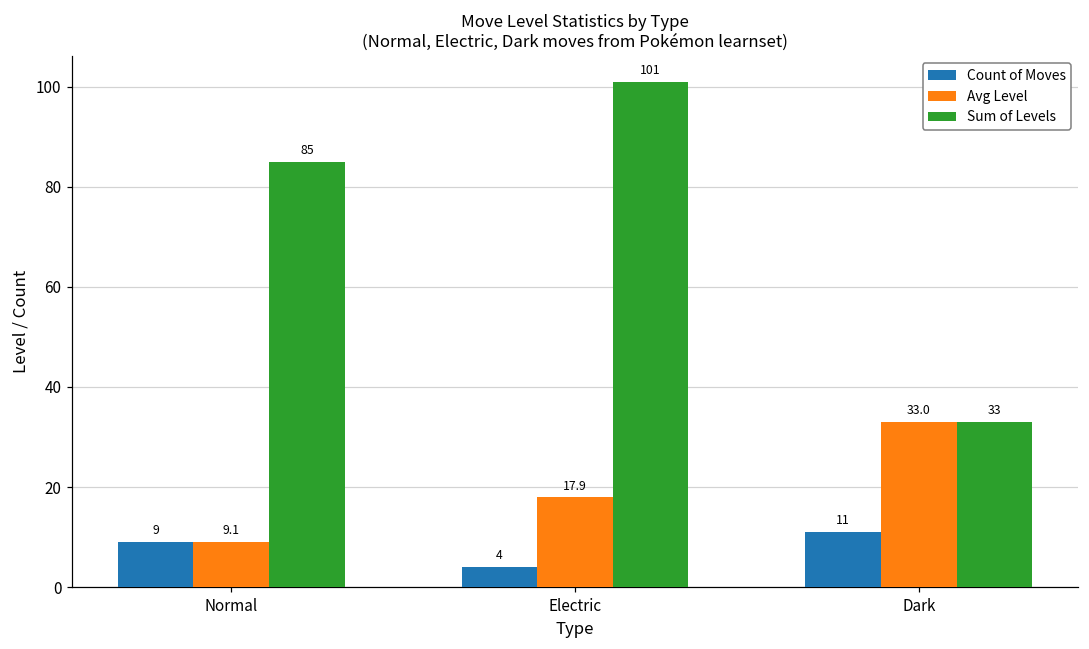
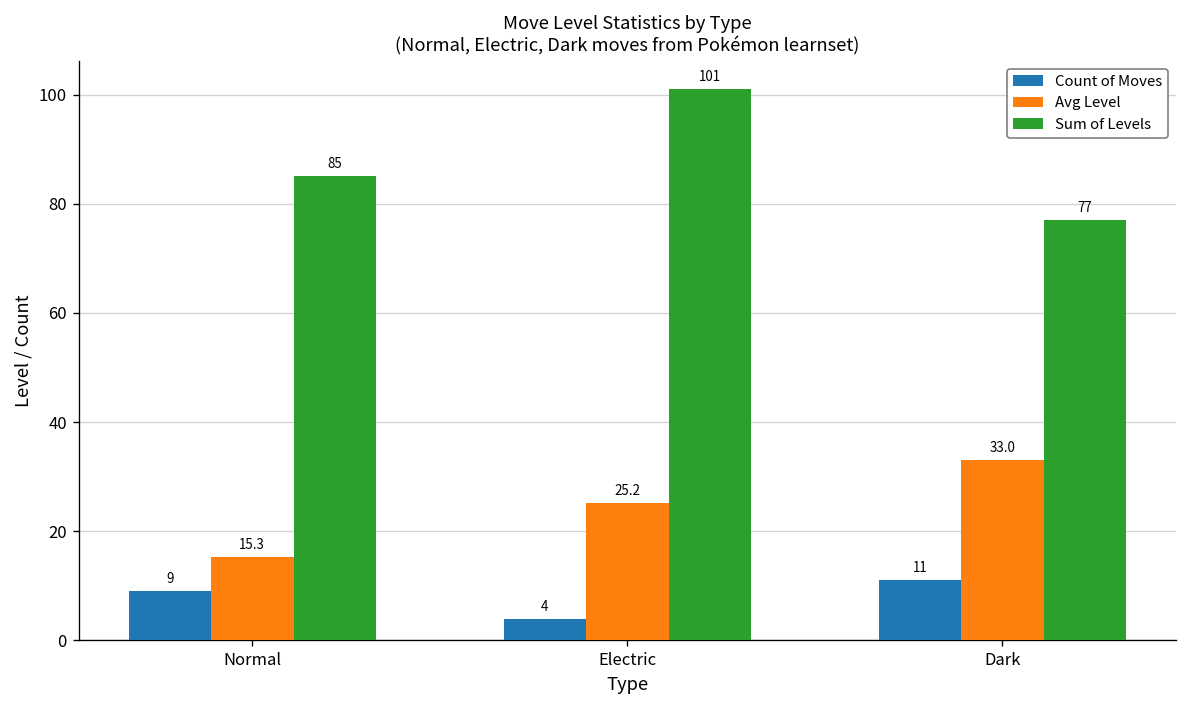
Avg Level, Normal: 9.1 -> 15.3
Avg Level, Electric: 17.9 -> 25.2
Sum of Levels, Dark: 33 -> 77
